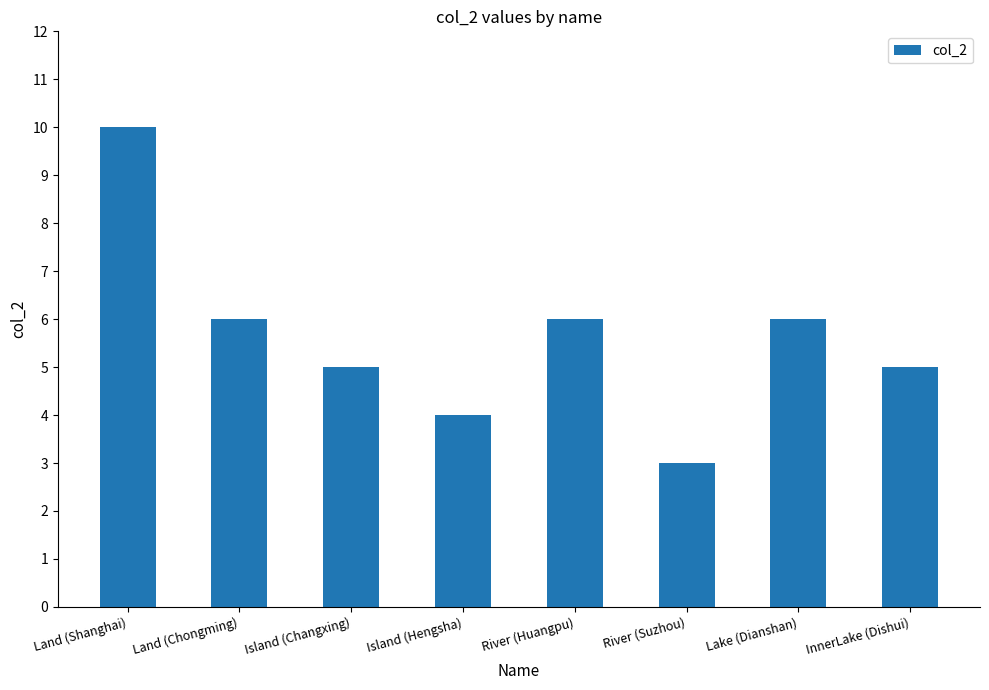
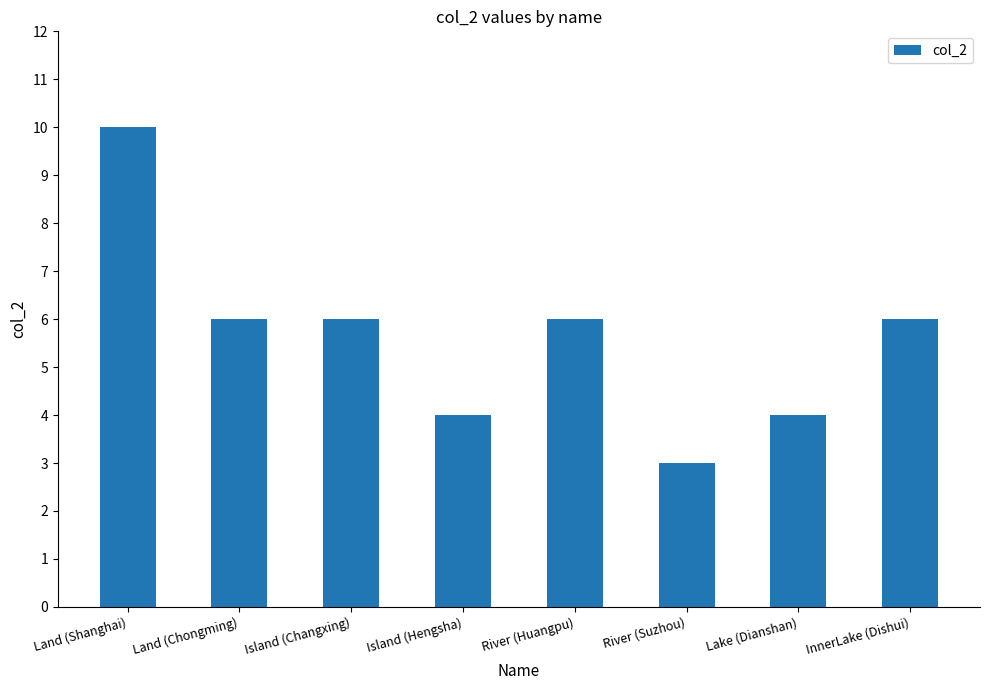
Island (Changxing): 5 -> 6
Lake (Dianshan): 6 -> 4
InnerLake (Dishui): 5 -> 6
